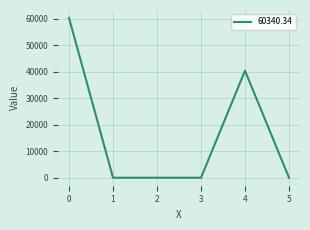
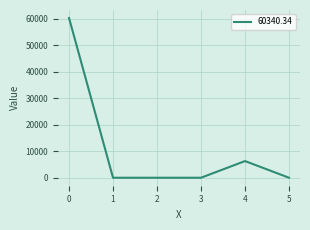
4: 40000 -> 6000
